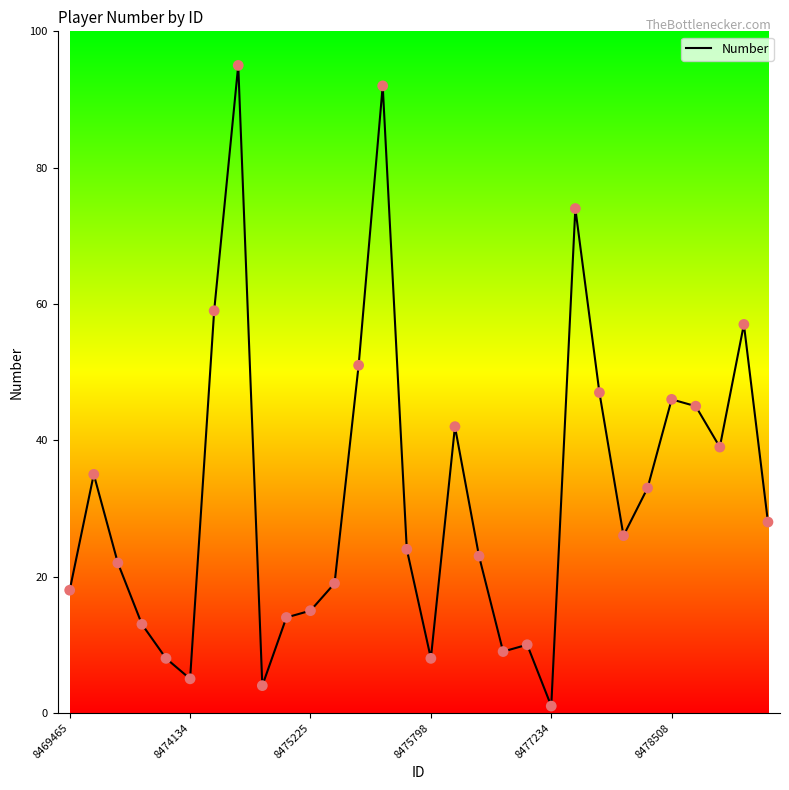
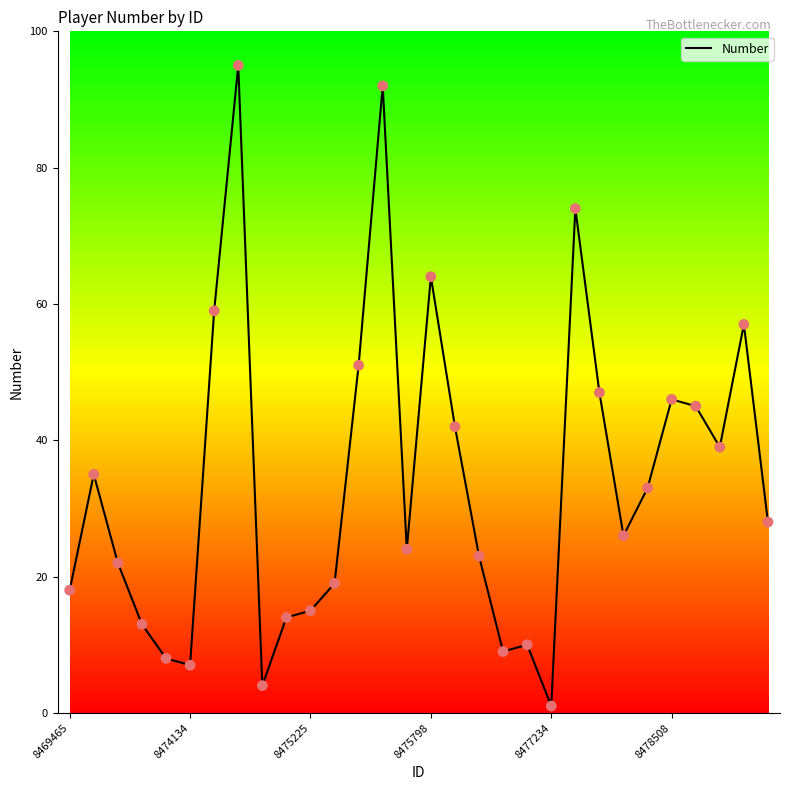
8474134: 5 -> 7
8475798: 8 -> 64
